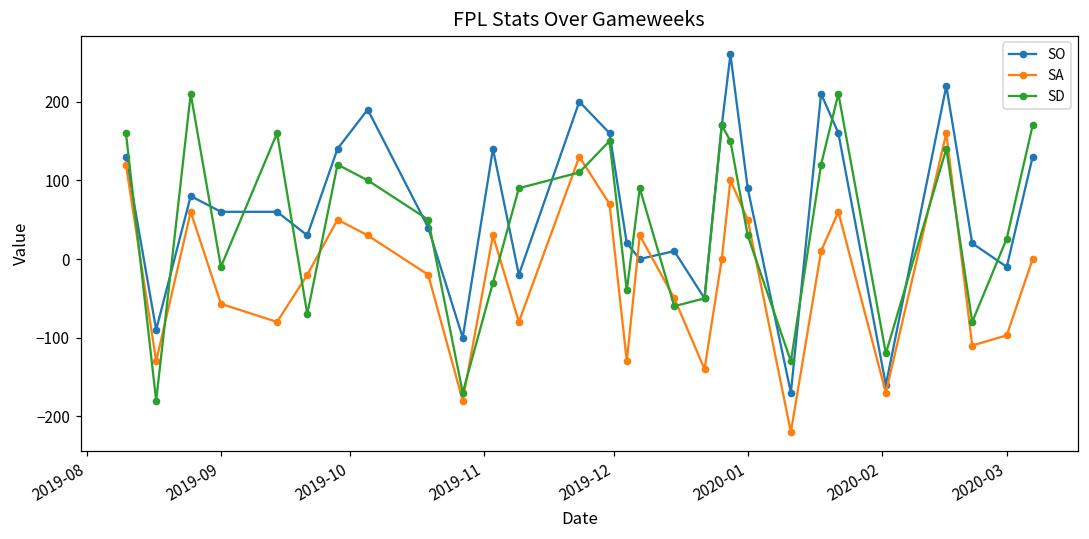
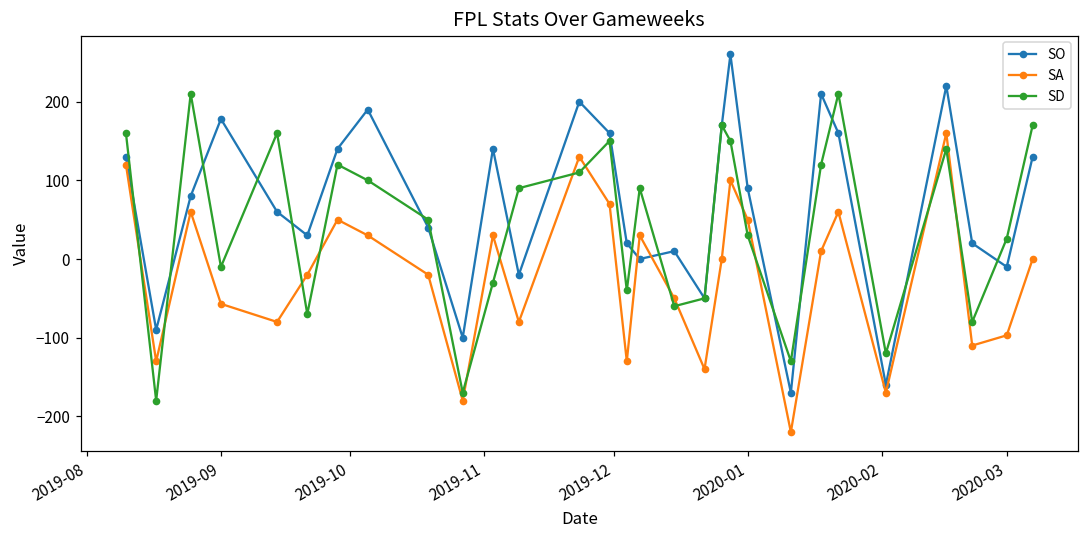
SO, 2019-09: 60 -> 180
